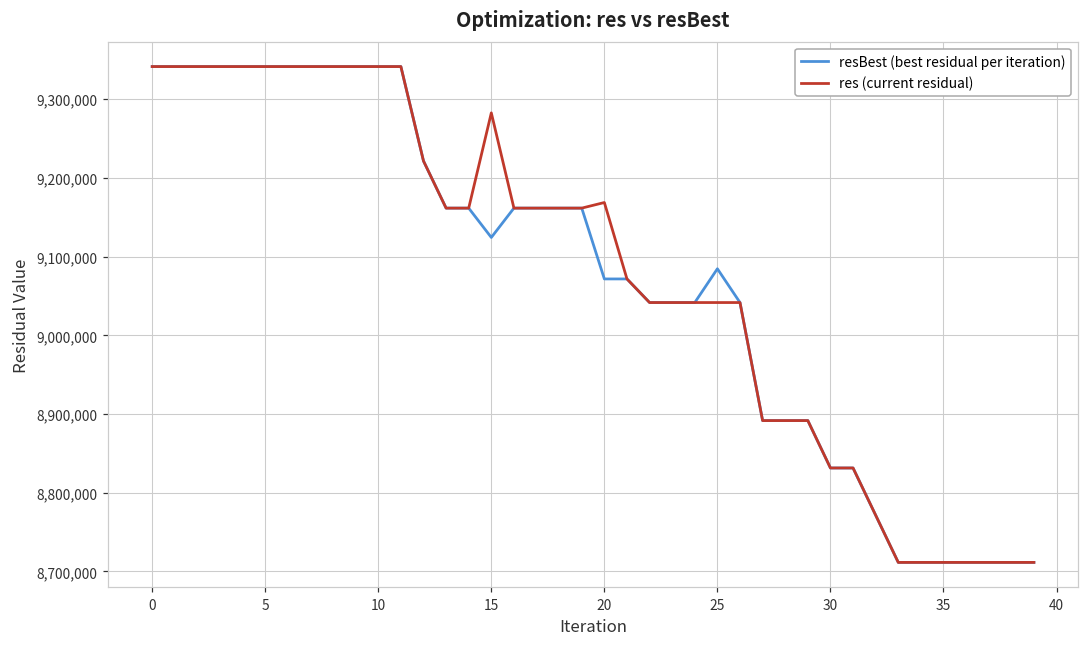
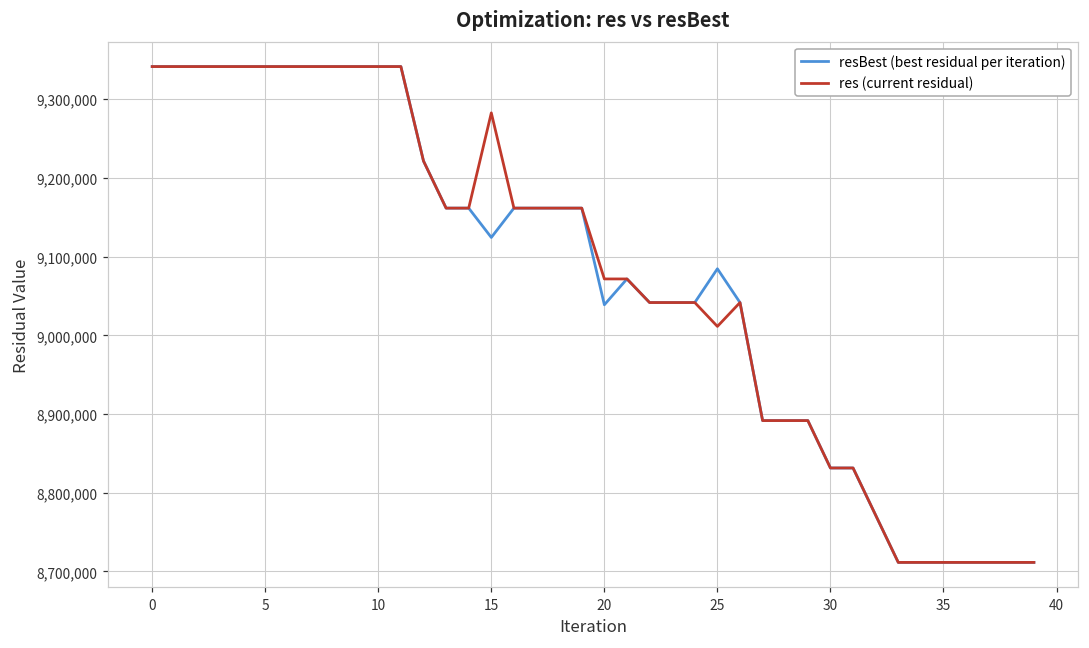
resBest (best residual per iteration), 20: 9,070,000 -> 9,040,000
res (current residual), 20: 9,170,000 -> 9,070,000
res (current residual), 25: 9,040,000 -> 9,010,000
